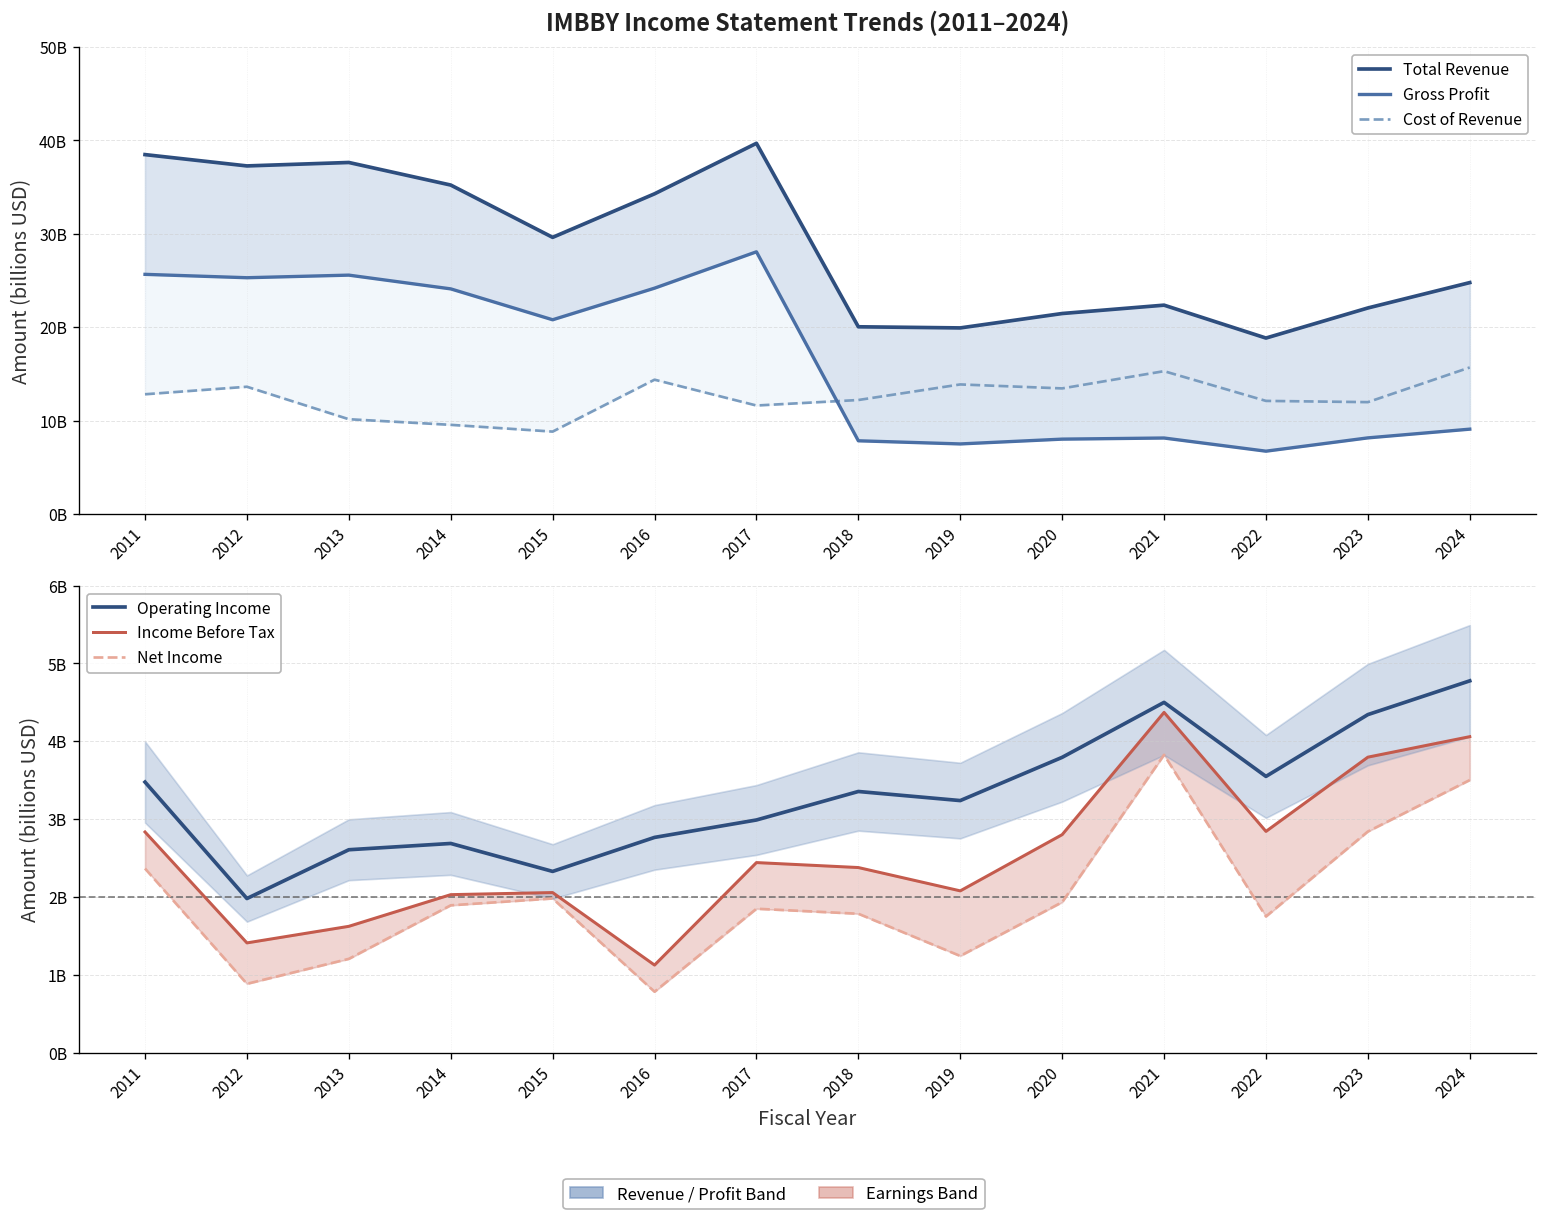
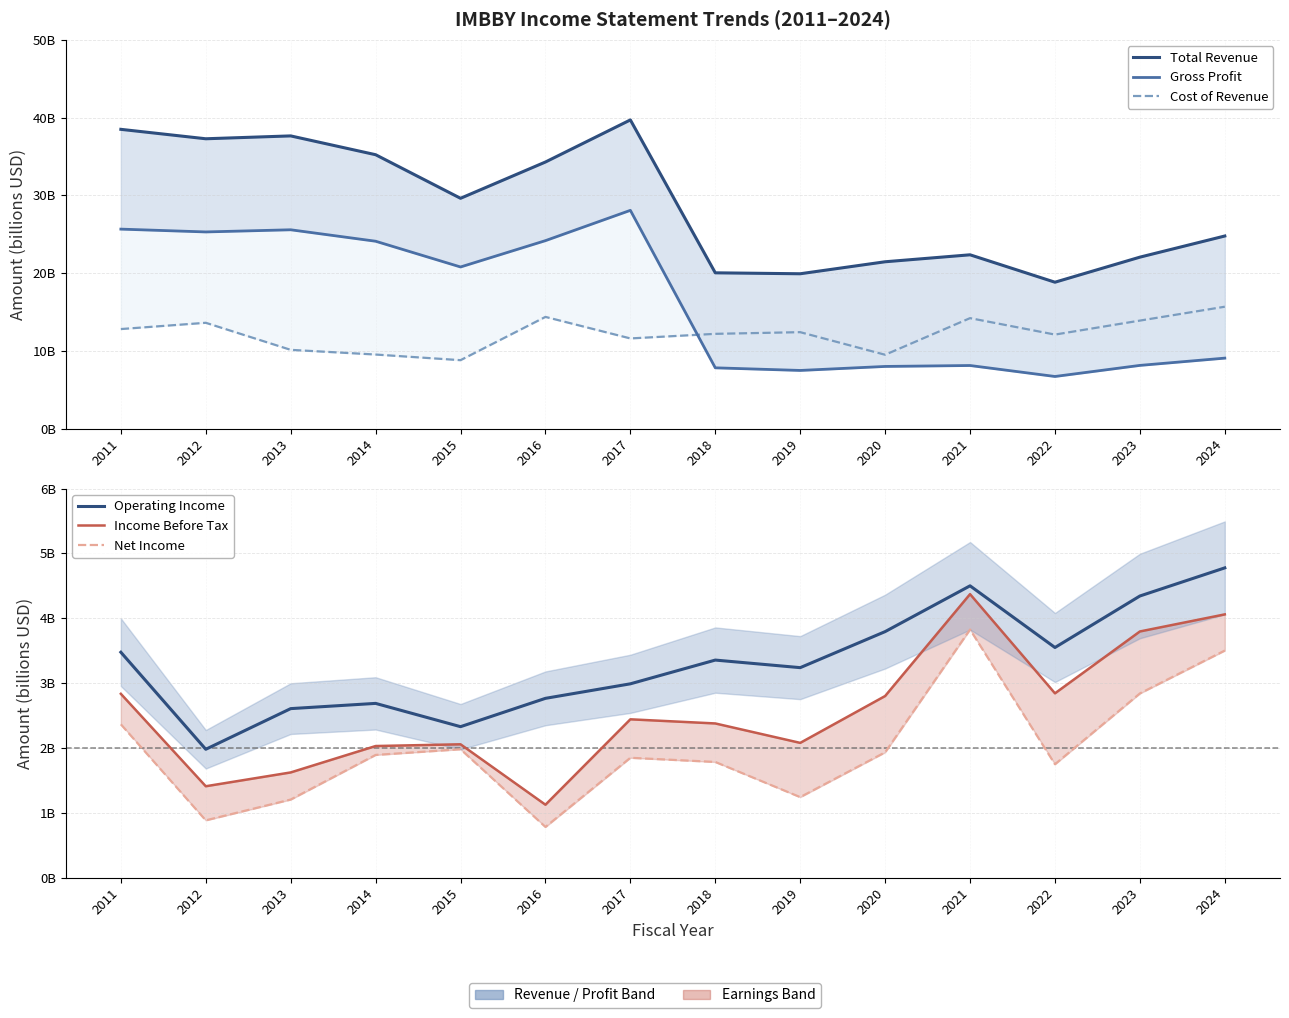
IMBBY Income Statement Trends (2011–2024), Cost of Revenue, 2019: 14000000000 -> 12000000000
IMBBY Income Statement Trends (2011–2024), Cost of Revenue, 2020: 13000000000 -> 10000000000
IMBBY Income Statement Trends (2011–2024), Cost of Revenue, 2021: 15000000000 -> 14000000000
IMBBY Income Statement Trends (2011–2024), Cost of Revenue, 2023: 12000000000 -> 14000000000
